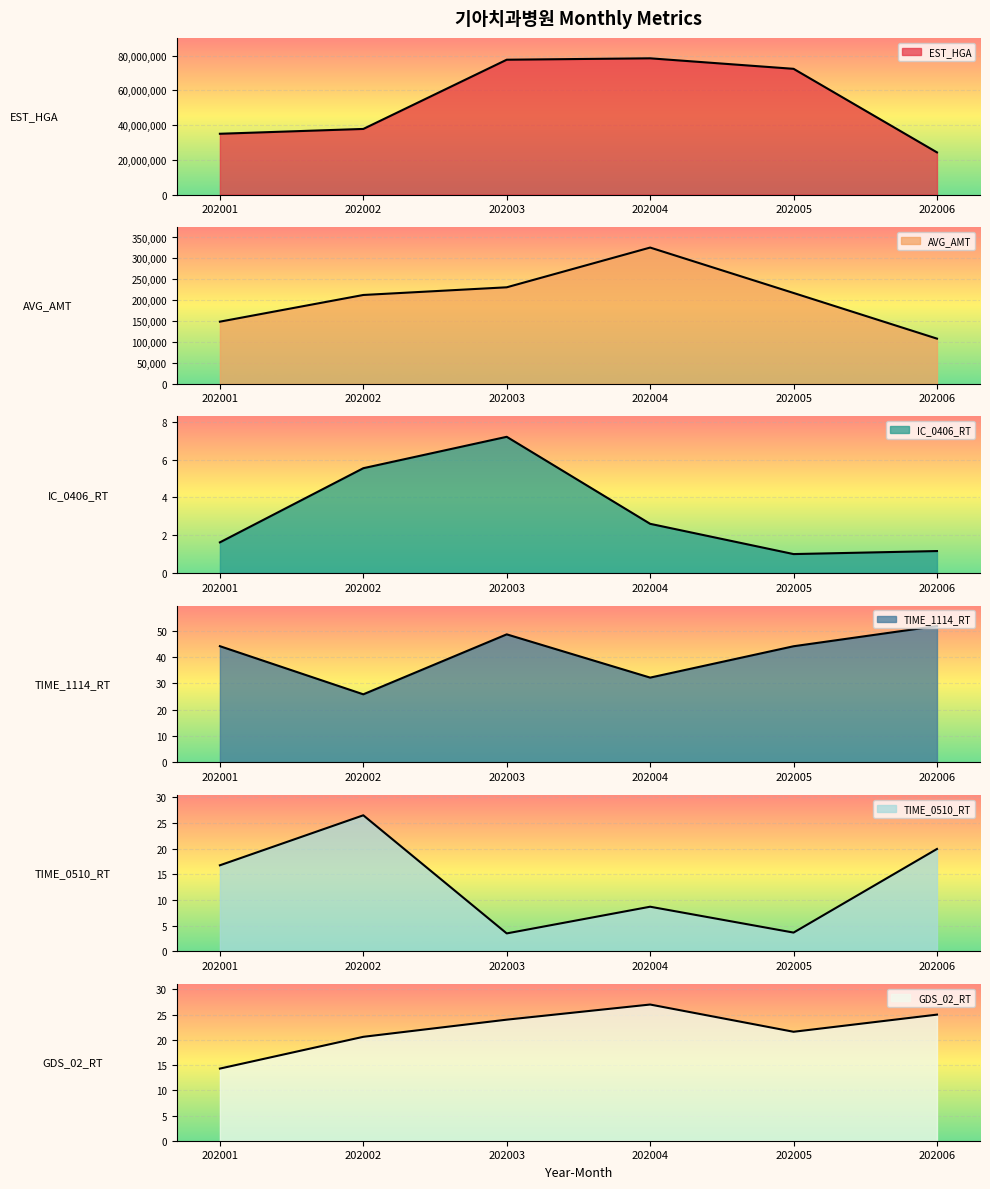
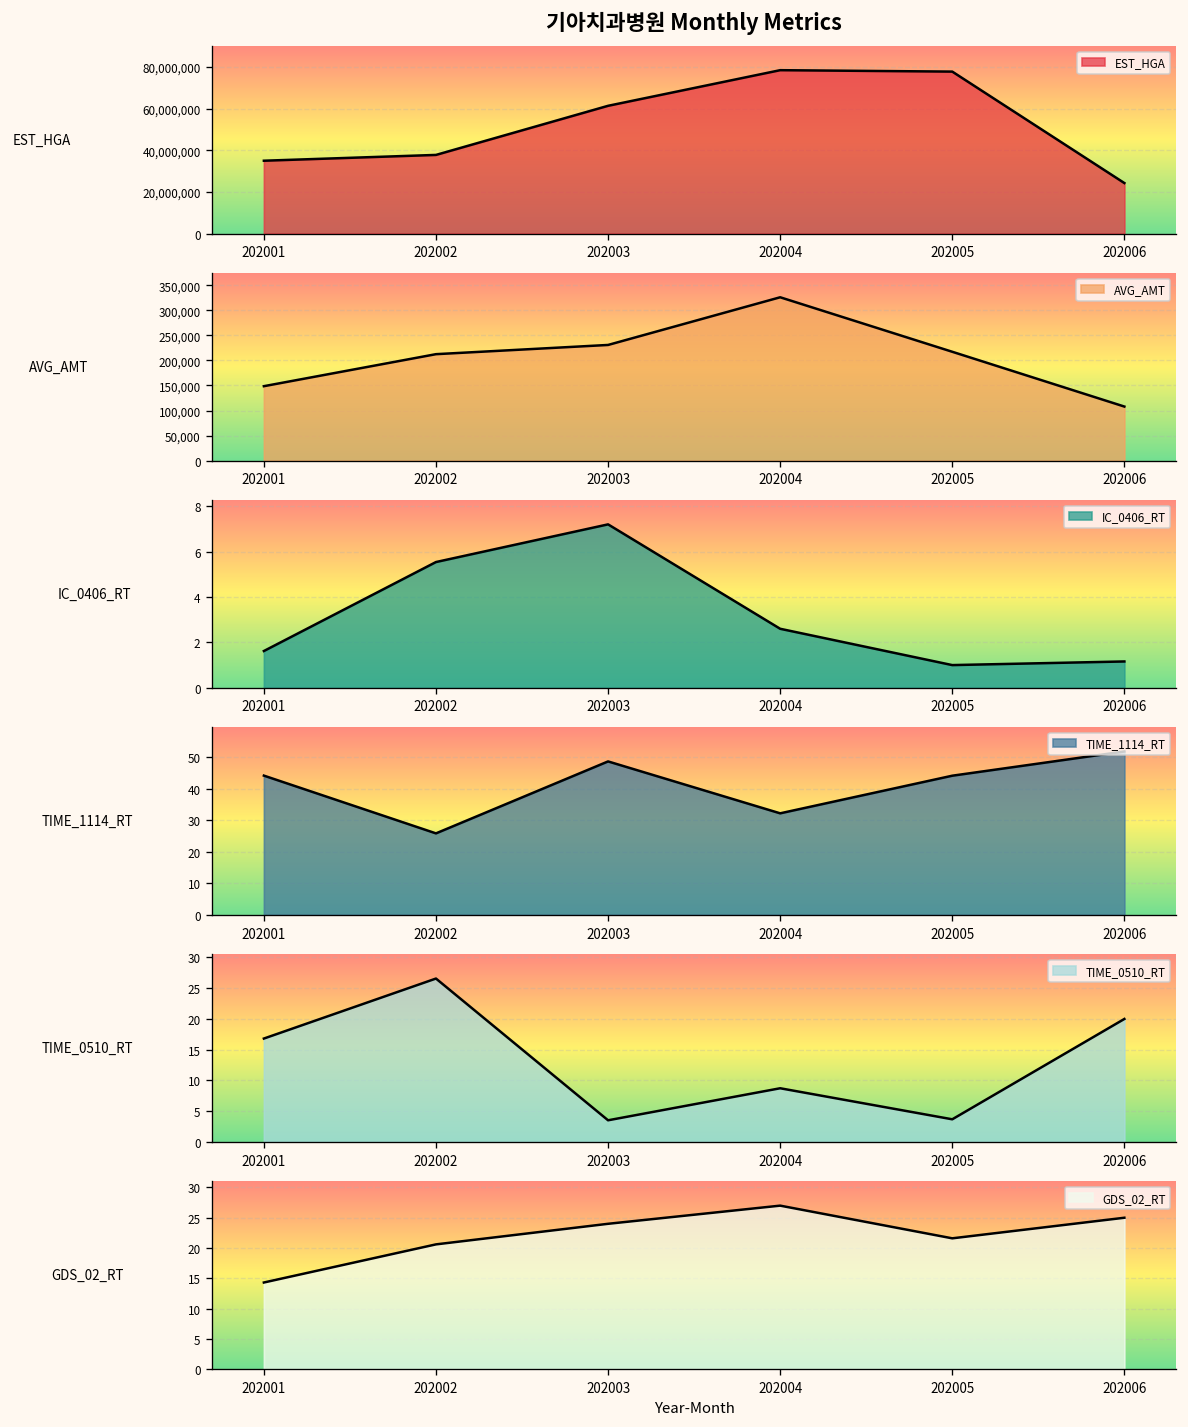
기아치과병원 Monthly Metrics, 202003: 78,000,000 -> 61,000,000
기아치과병원 Monthly Metrics, 202005: 72,000,000 -> 78,000,000
